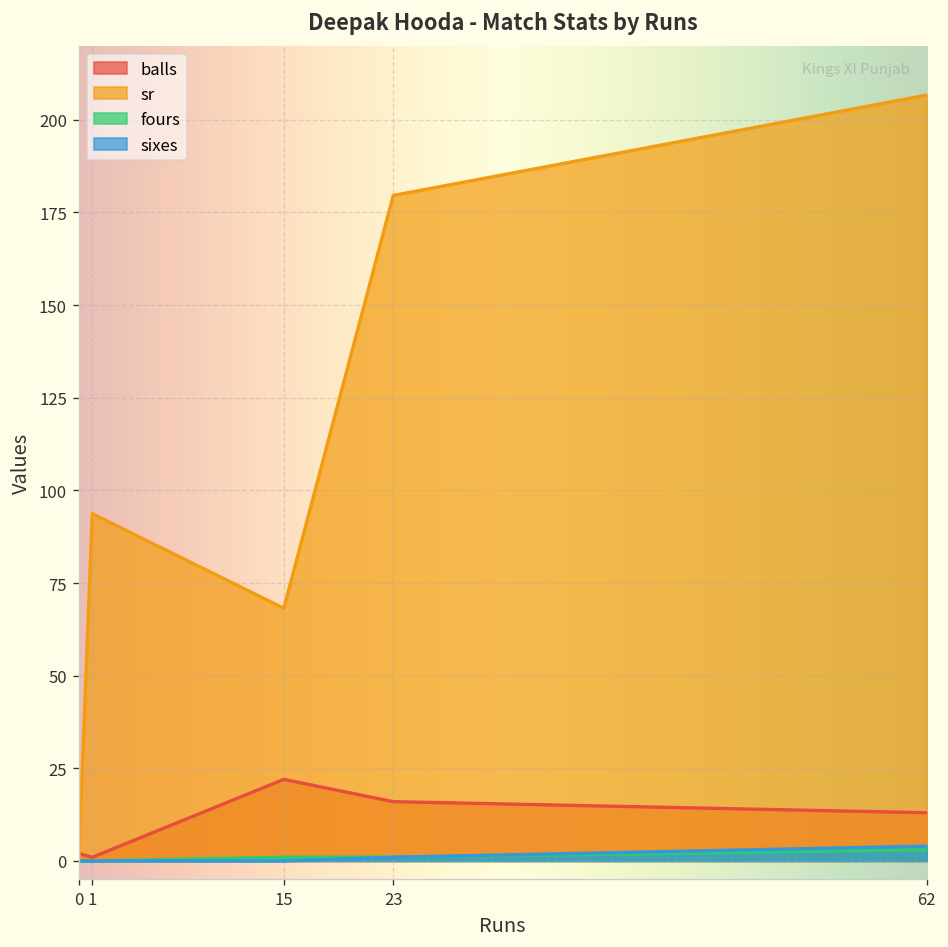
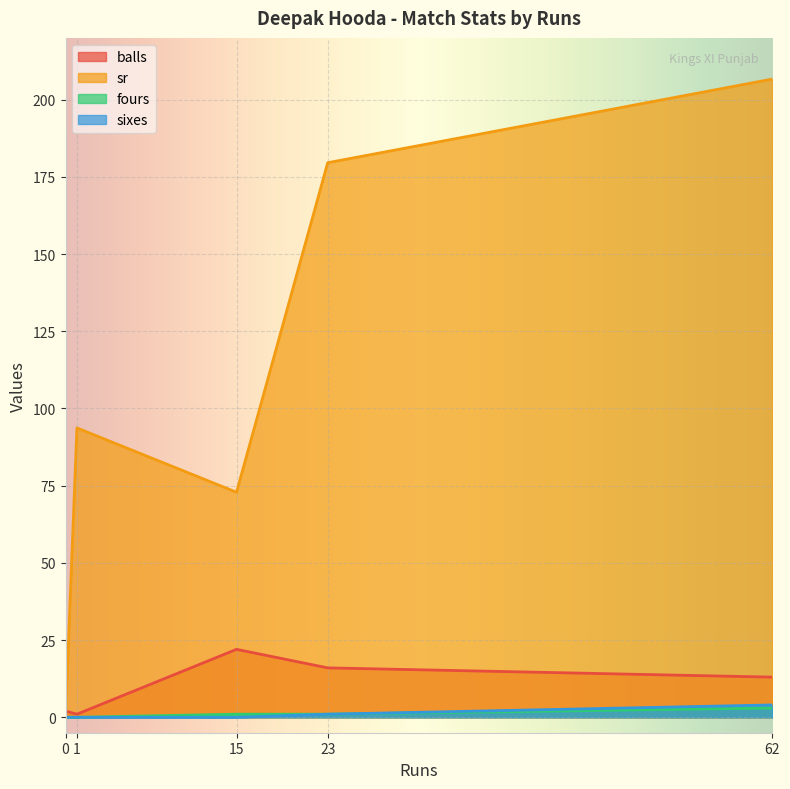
sr, 15: 68 -> 73
